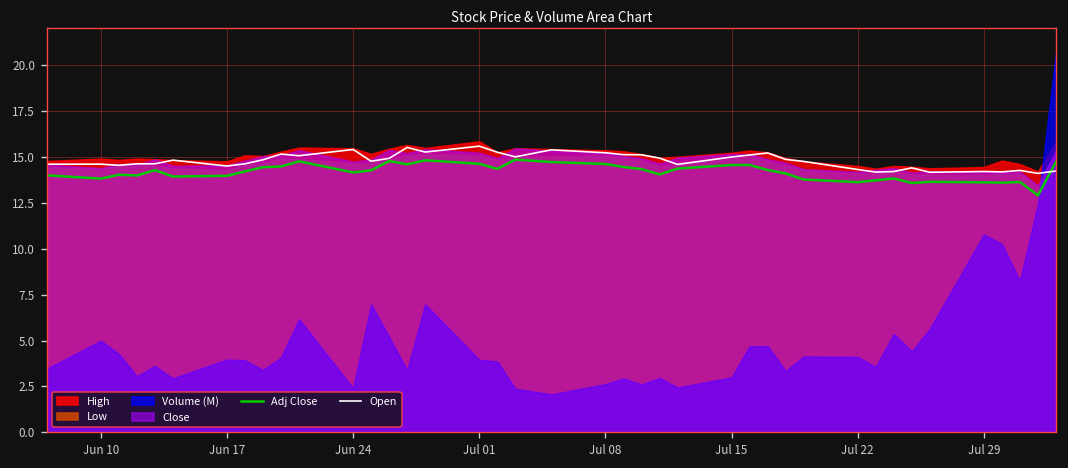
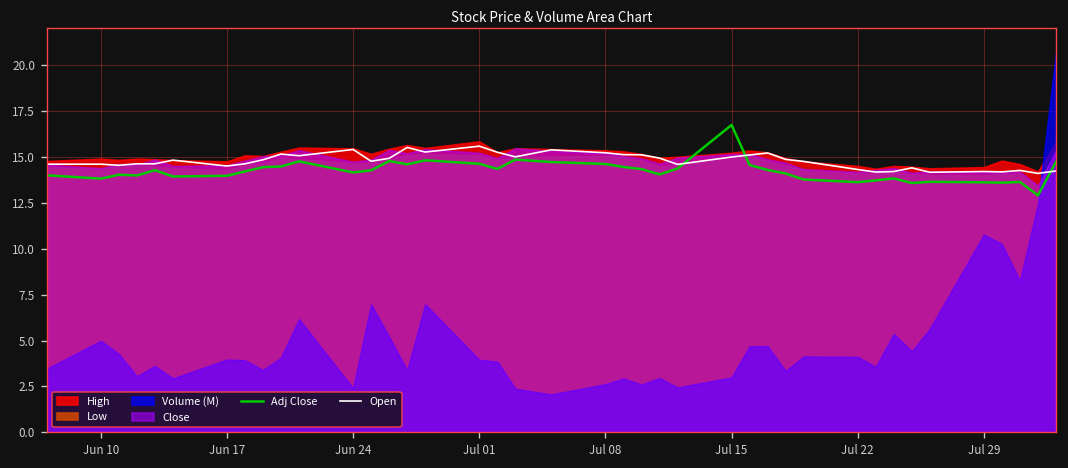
Adj Close, Jul 15: 14.6 -> 16.7
